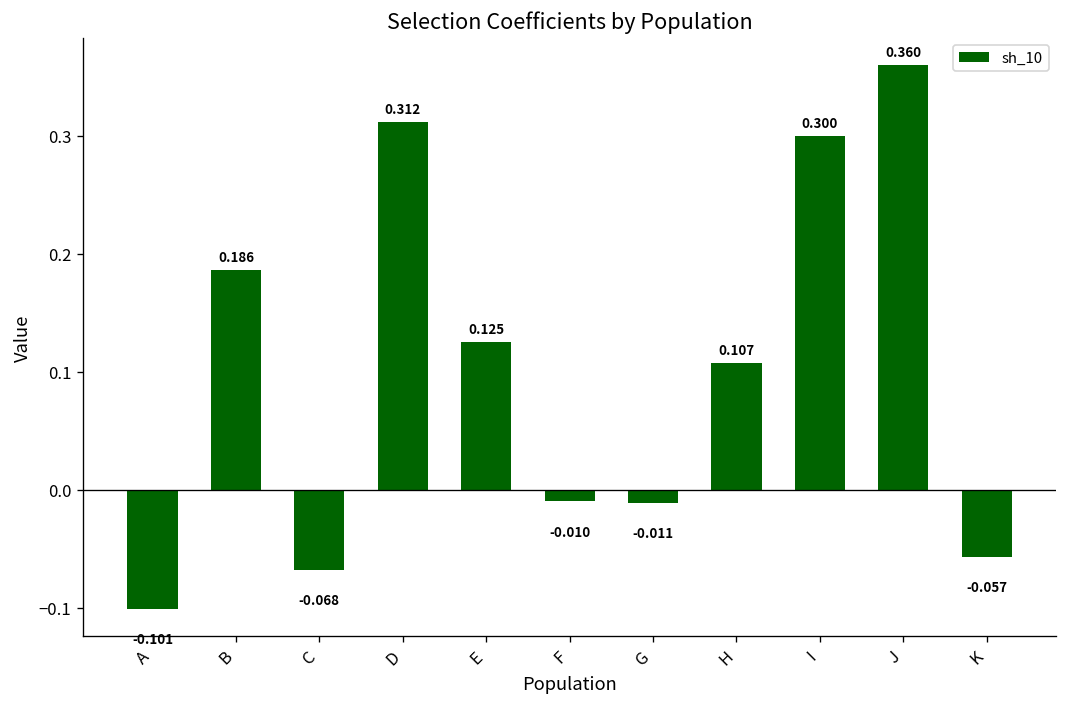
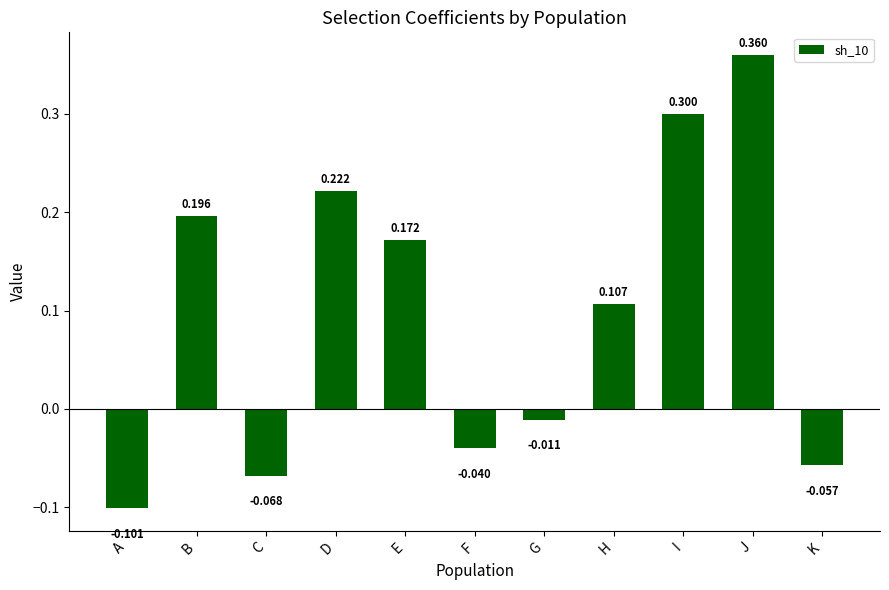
B: 0.186 -> 0.196
D: 0.312 -> 0.222
E: 0.125 -> 0.172
F: -0.010 -> -0.040
